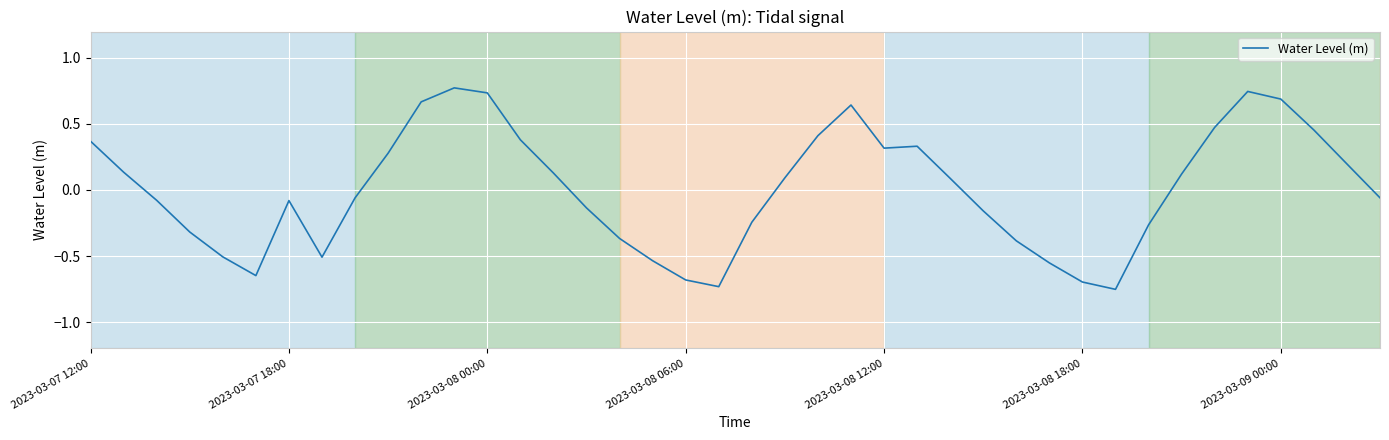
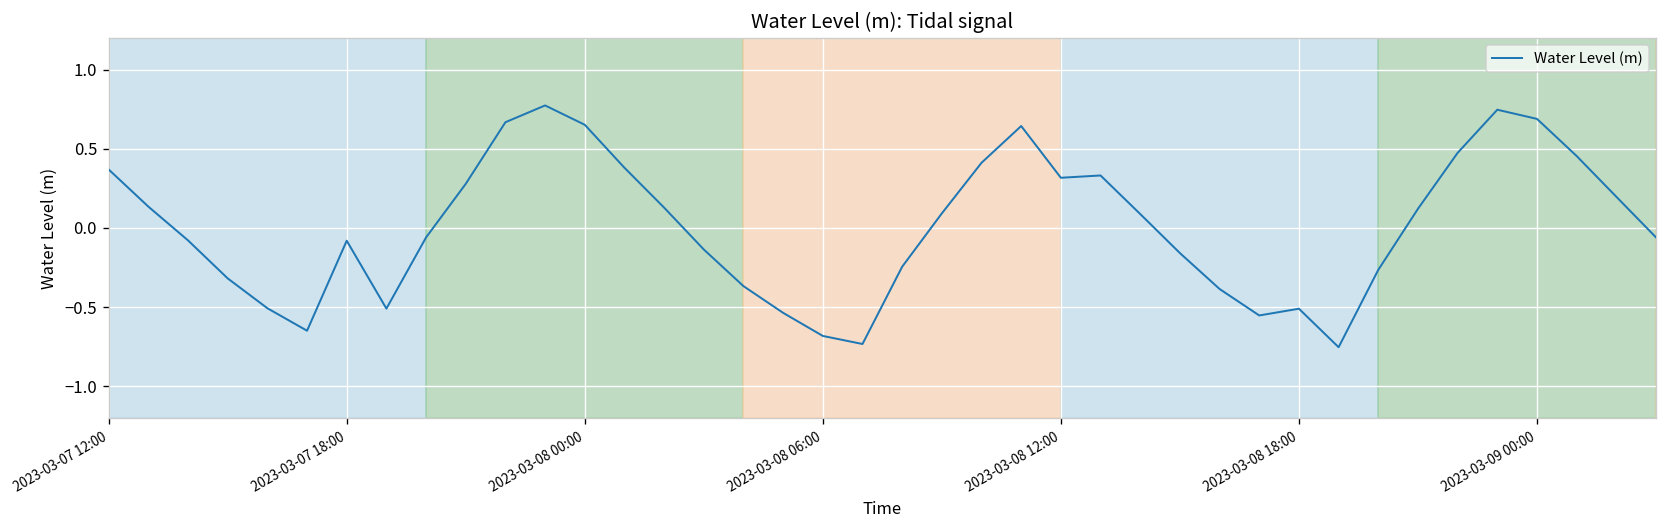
2023-03-08 00:00: 0.74 -> 0.65
2023-03-08 18:00: -0.70 -> -0.51
